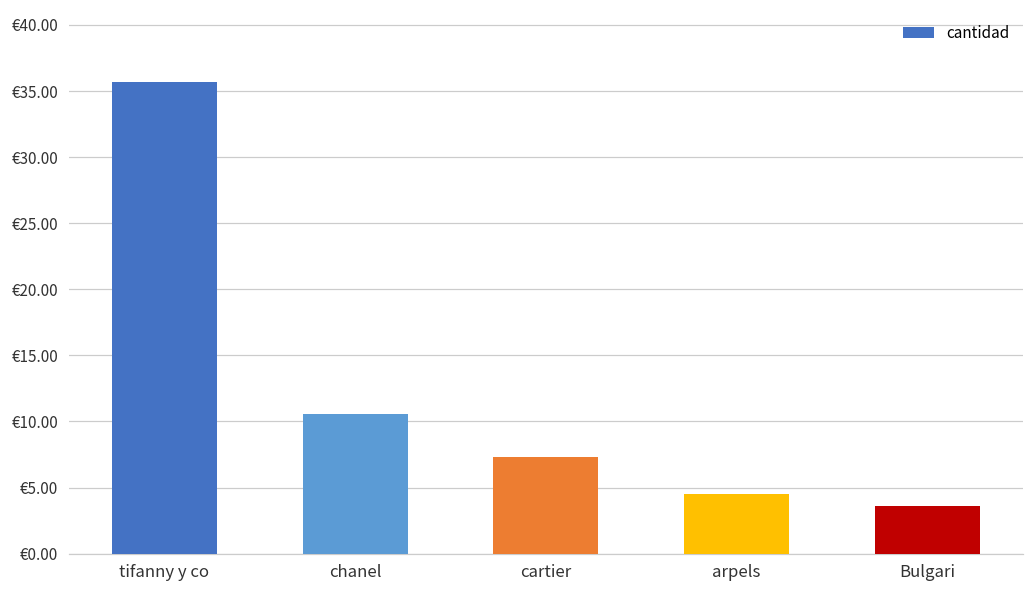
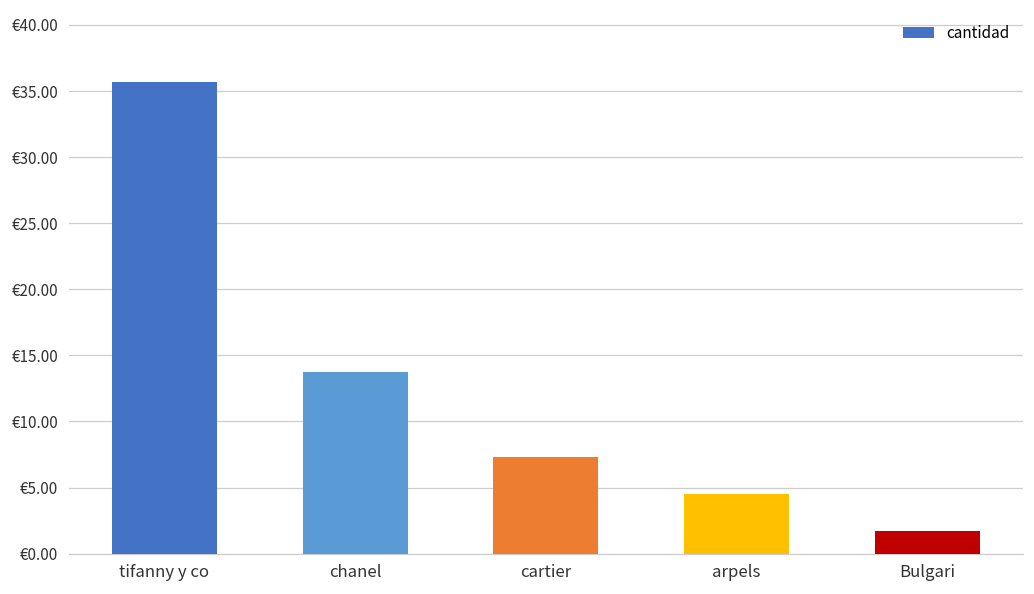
chanel: €10.6 -> €13.7
Bulgari: €3.6 -> €1.7
